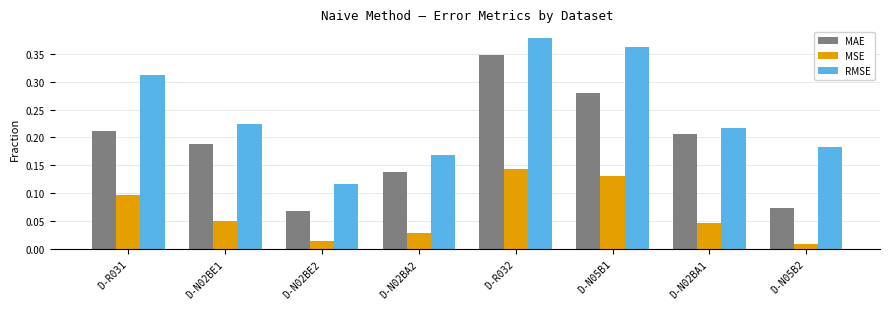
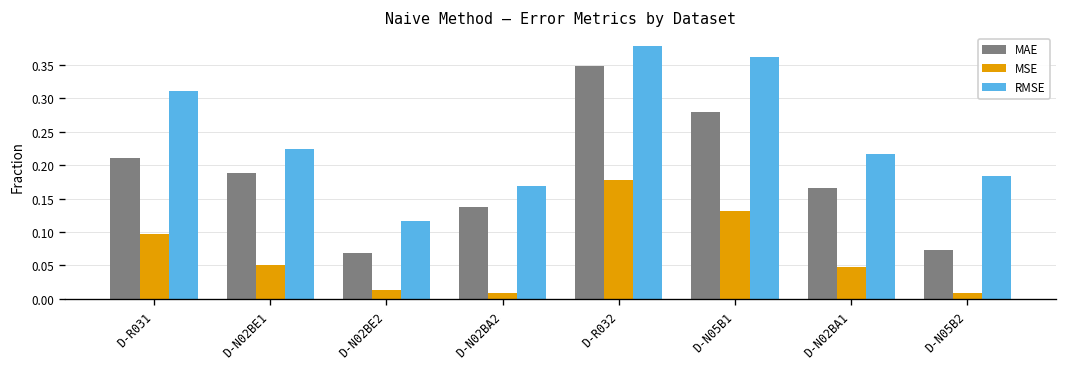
MSE, D-N02BA2: 0.03 -> 0.01
MSE, D-R032: 0.14 -> 0.18
MAE, D-N02BA1: 0.21 -> 0.17
